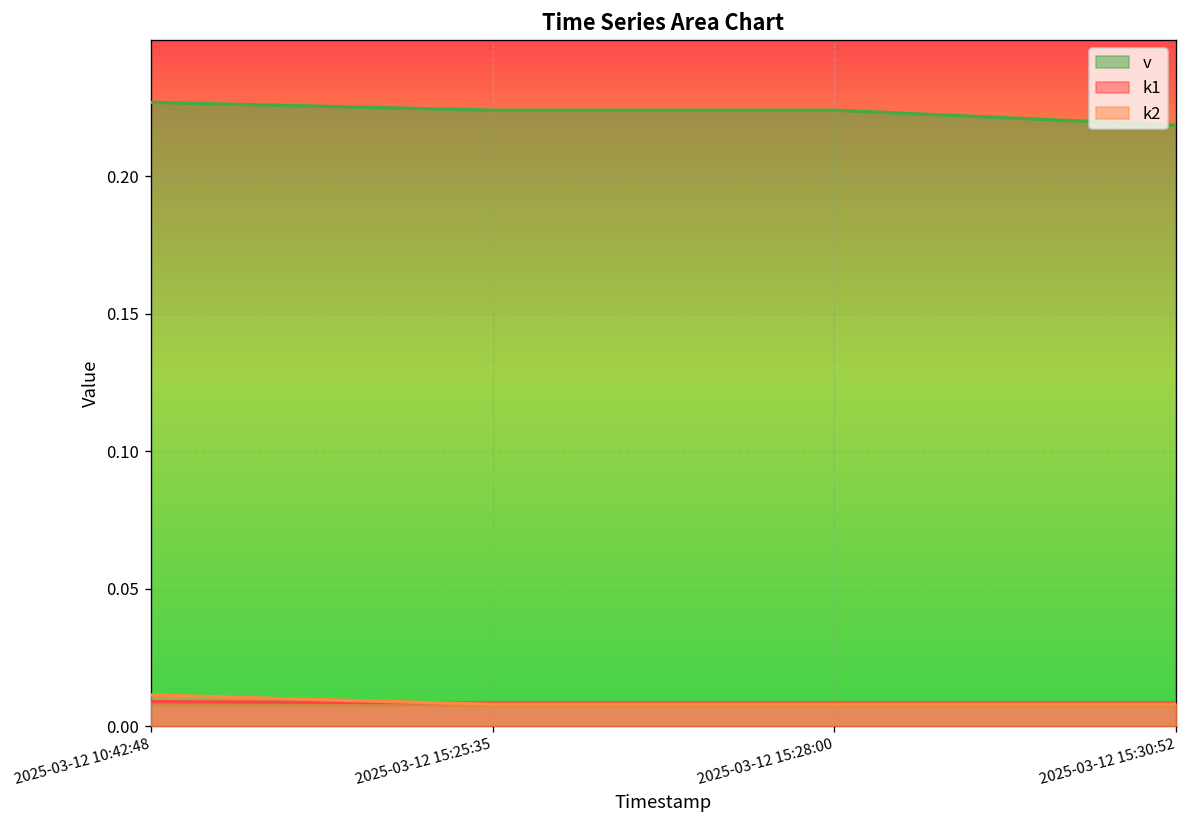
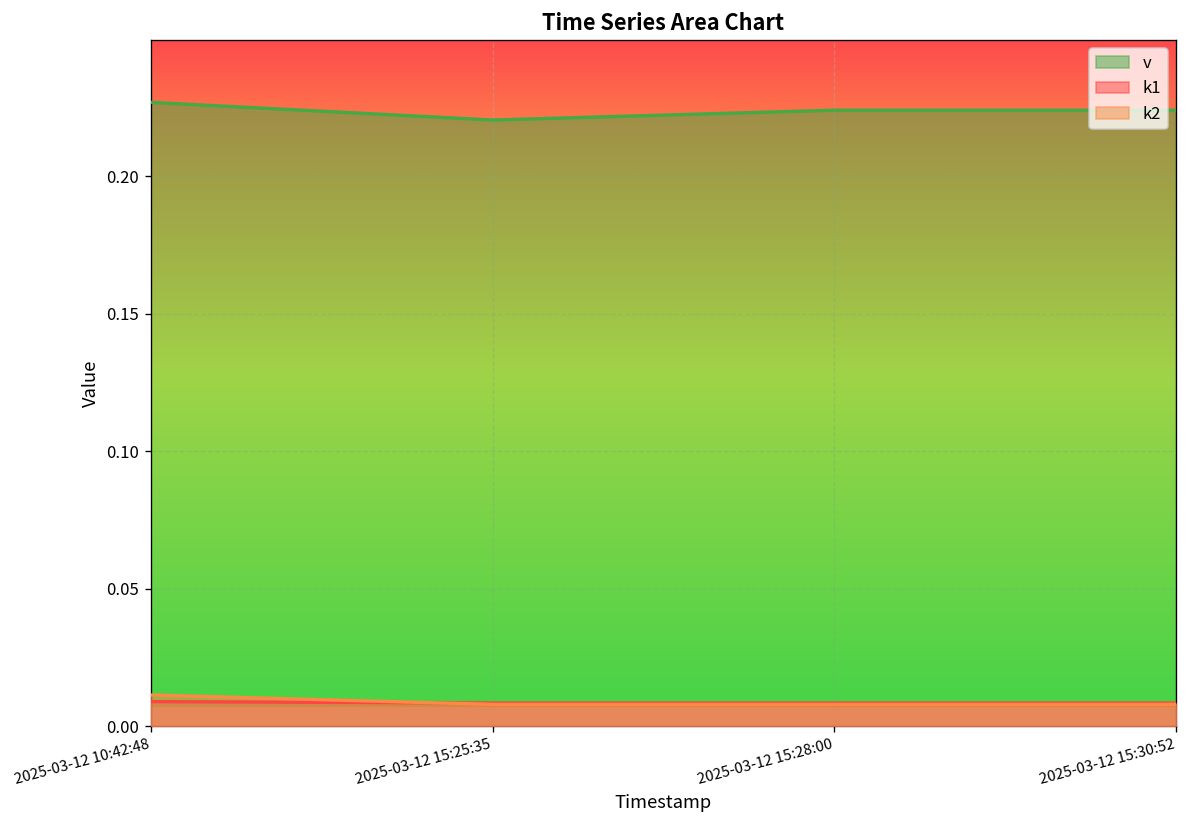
v, 2025-03-12 15:25:35: 0.224 -> 0.220
v, 2025-03-12 15:30:52: 0.219 -> 0.224
